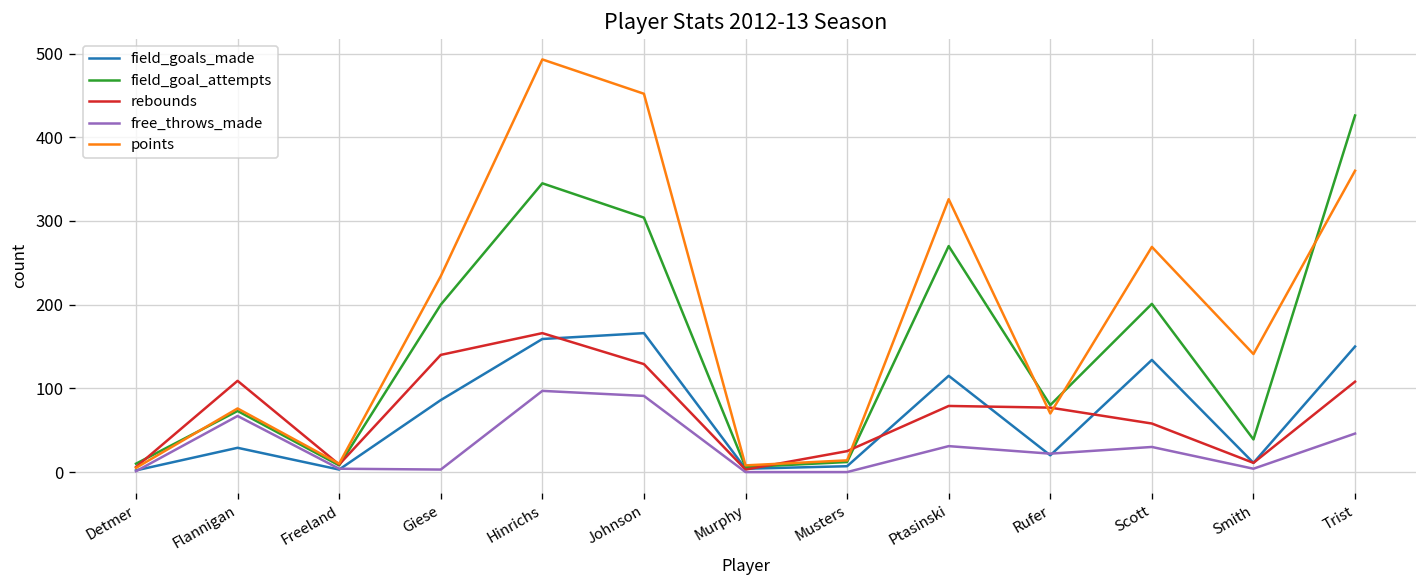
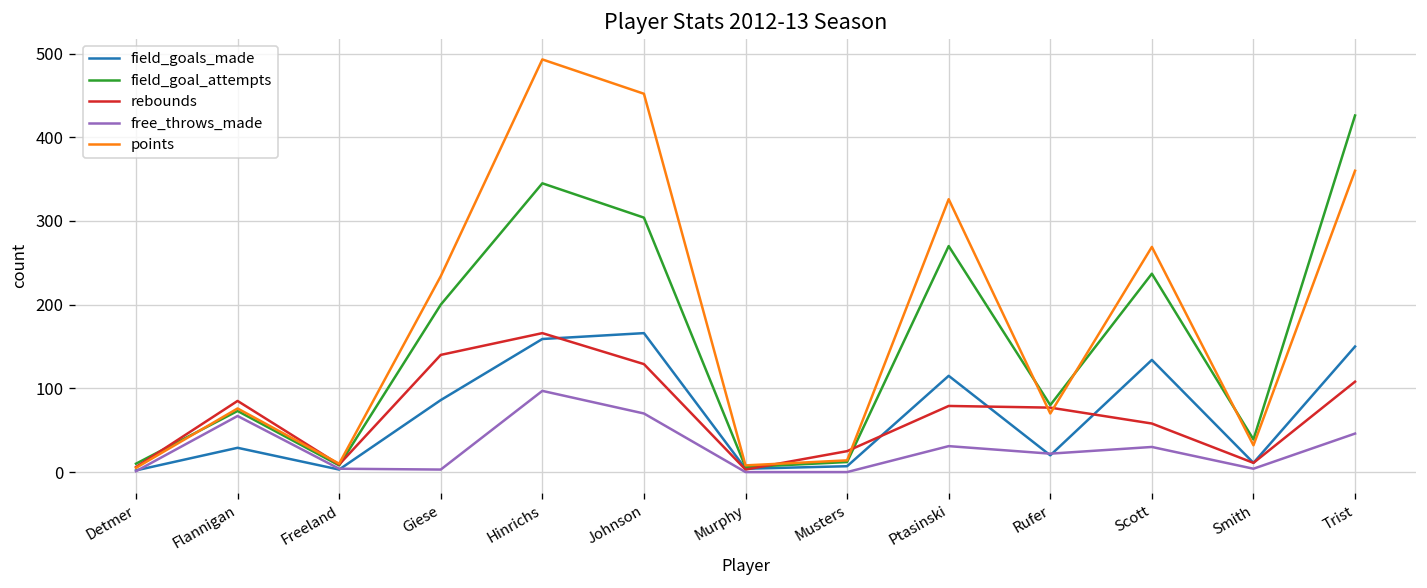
rebounds, Flannigan: 110 -> 90
free_throws_made, Johnson: 90 -> 70
field_goal_attempts, Scott: 200 -> 240
points, Smith: 140 -> 30
